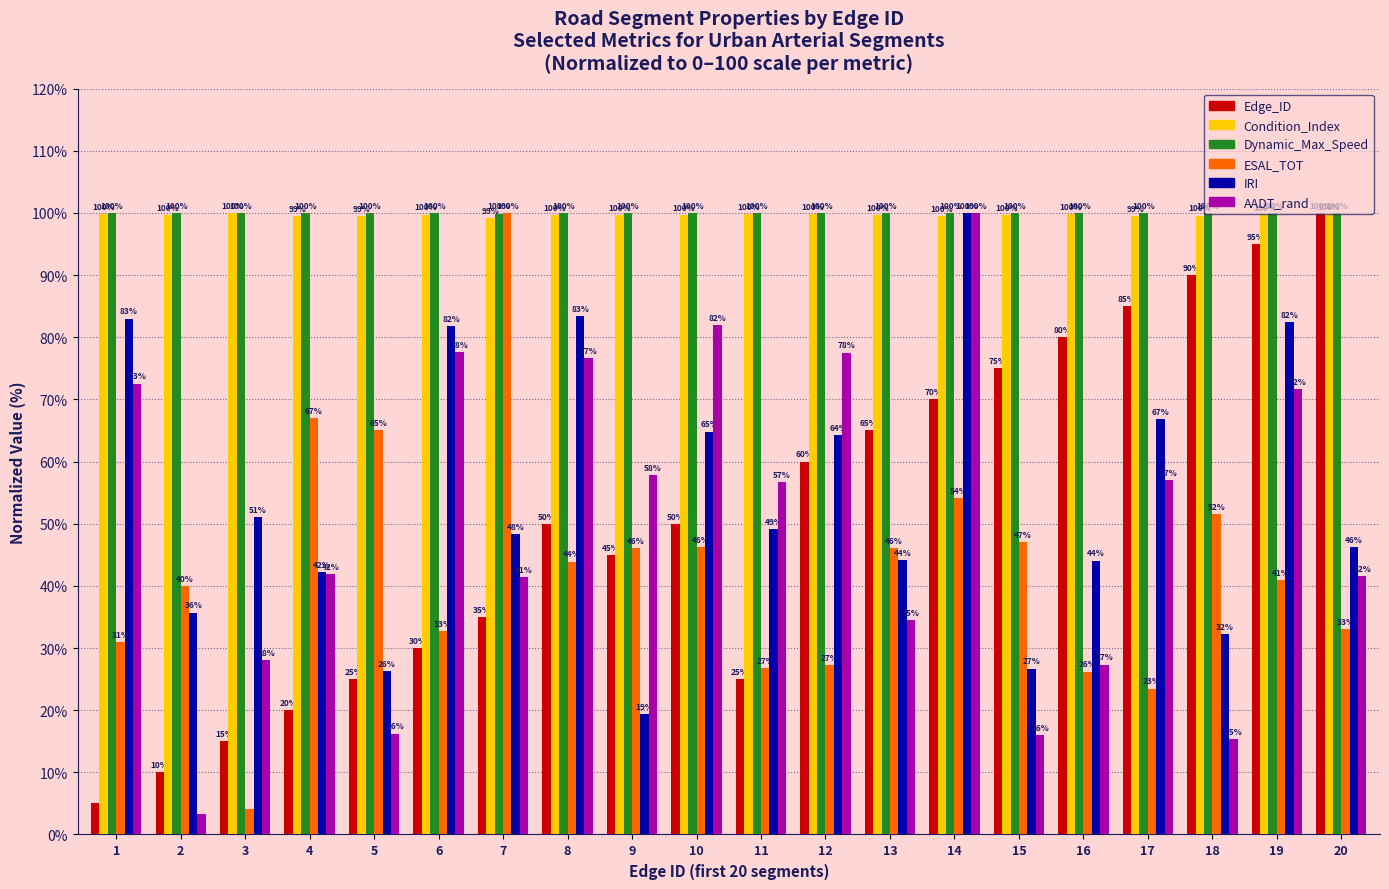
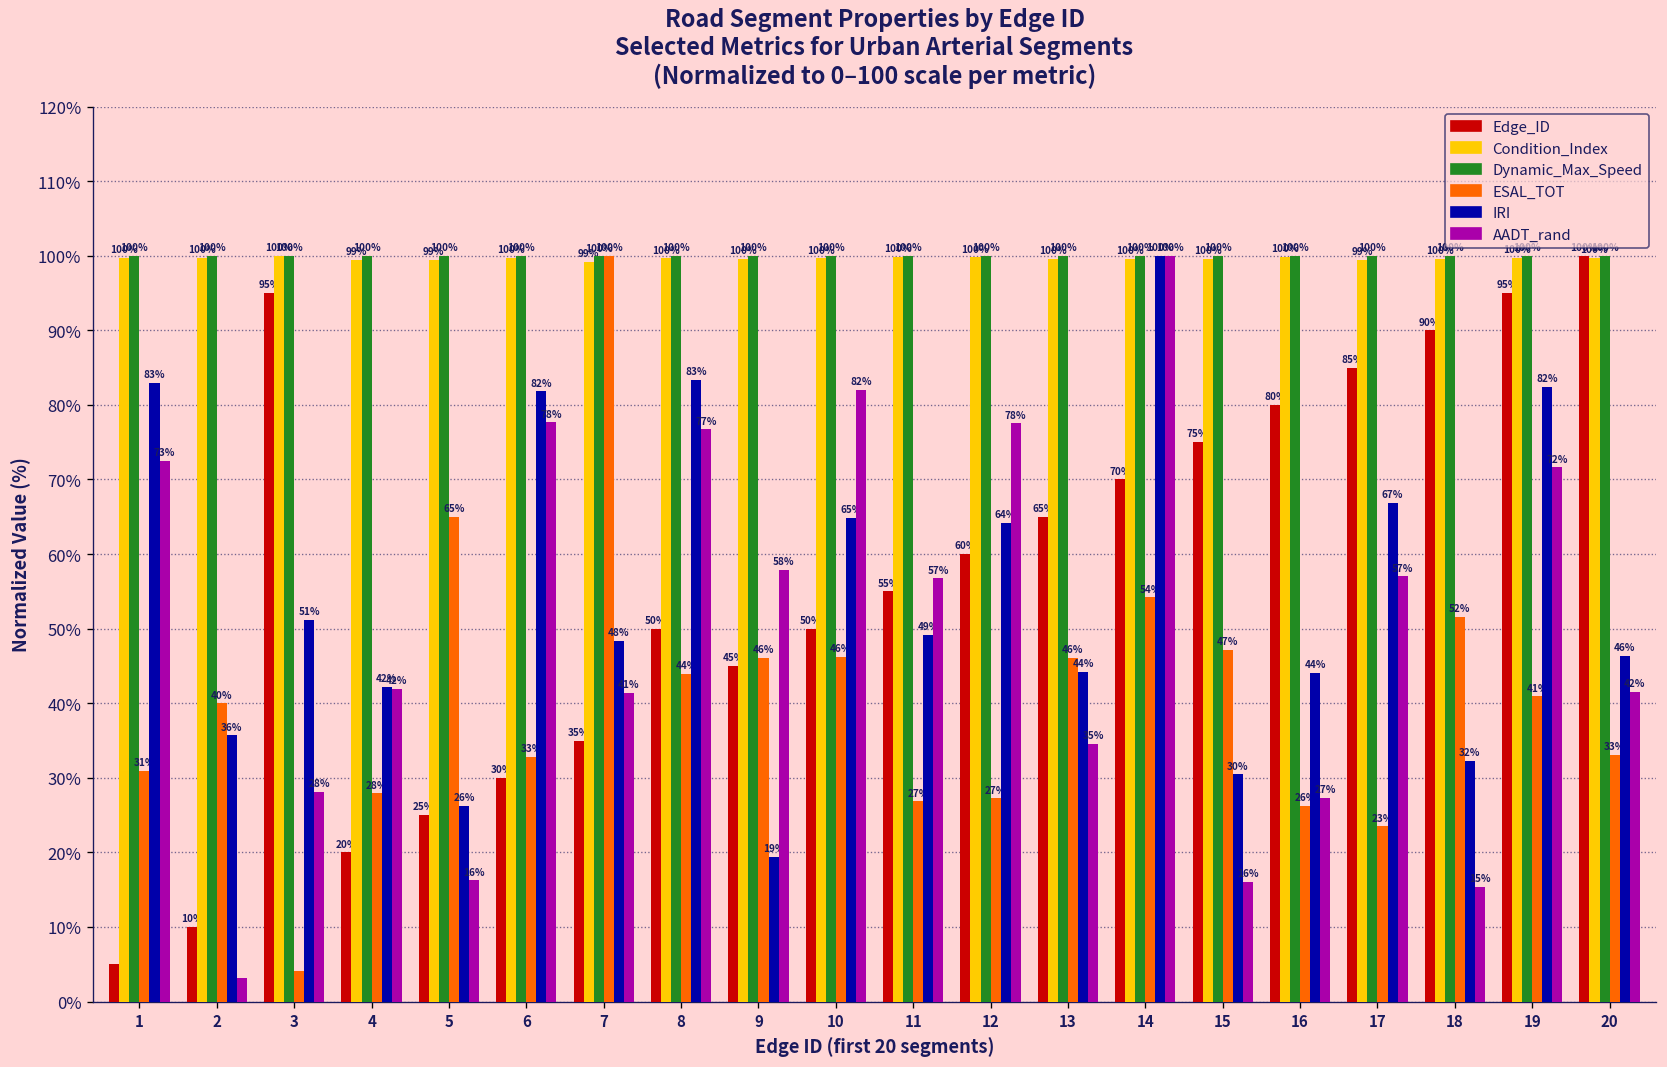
Edge_ID, 3: 15% -> 95%
ESAL_TOT, 4: 67% -> 28%
Edge_ID, 11: 25% -> 55%
IRI, 15: 27% -> 30%
